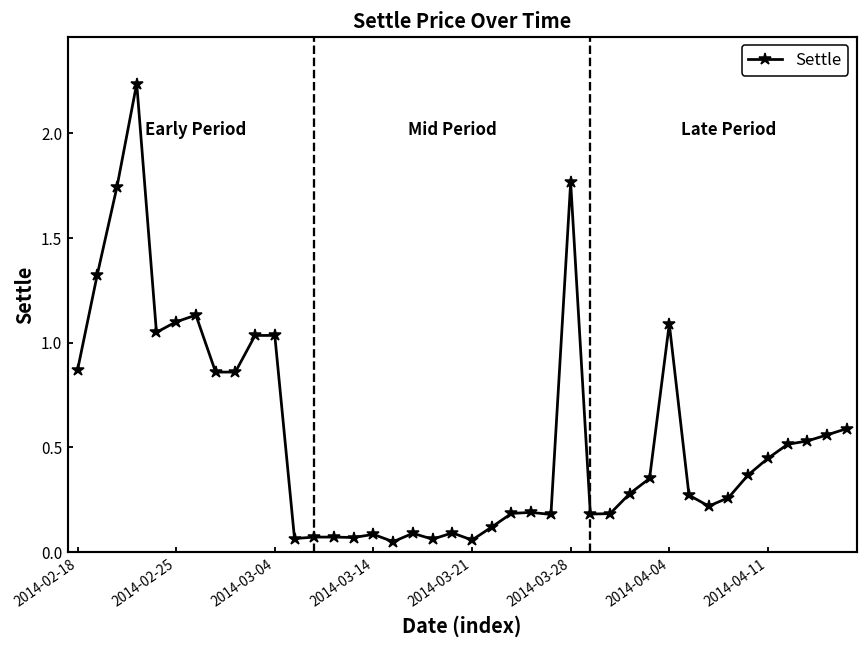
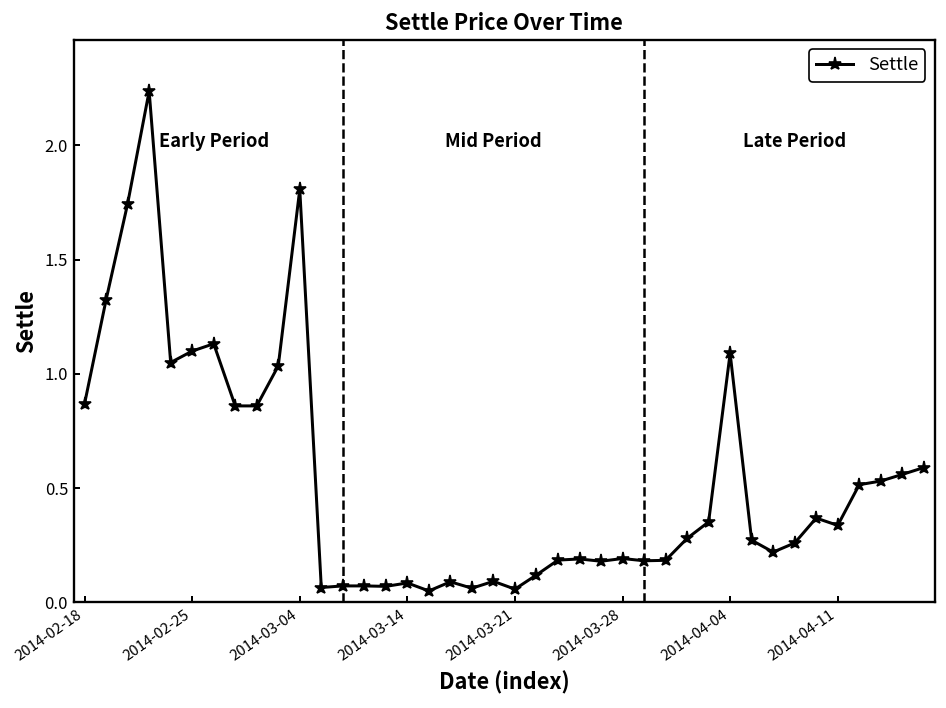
2014-03-04: 1.04 -> 1.81
2014-03-28: 1.77 -> 0.19
2014-04-11: 0.45 -> 0.34
